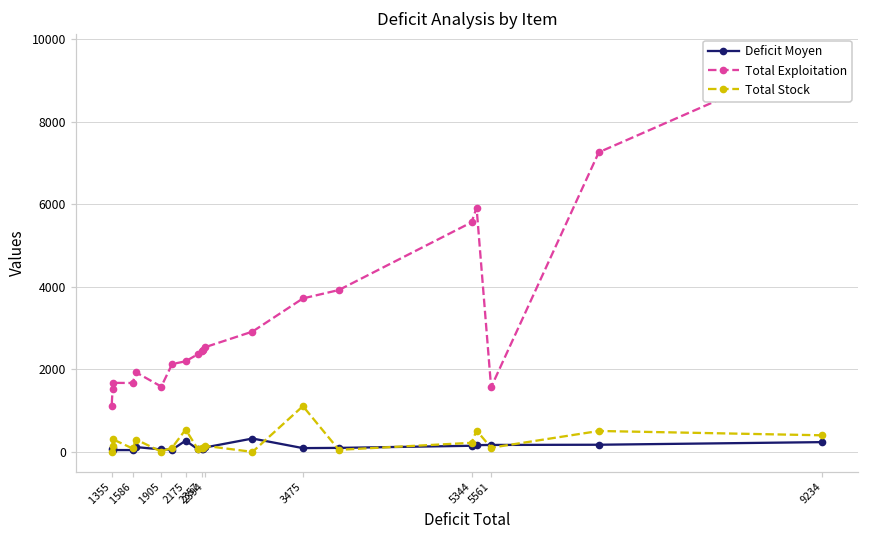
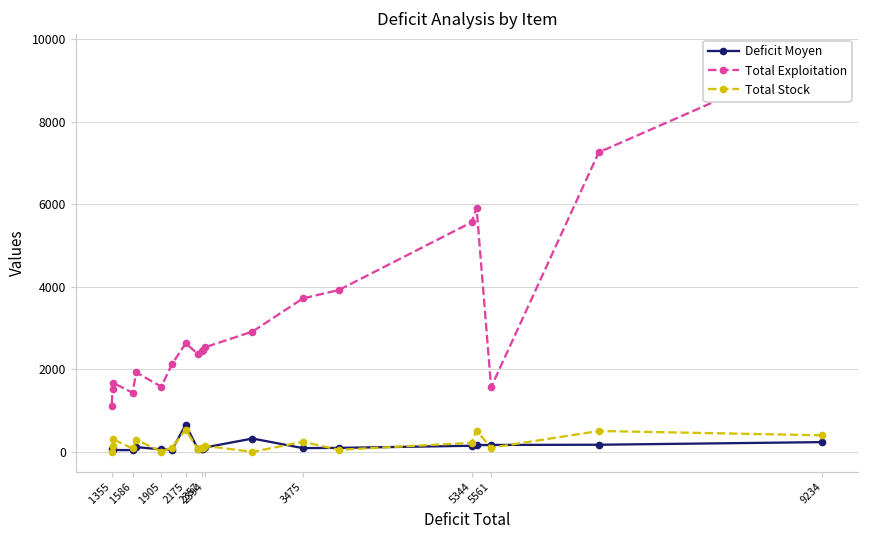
Total Exploitation, 1586: 1700 -> 1400
Deficit Moyen, 2175: 300 -> 700
Total Exploitation, 2175: 2200 -> 2600
Total Stock, 3475: 1100 -> 200
